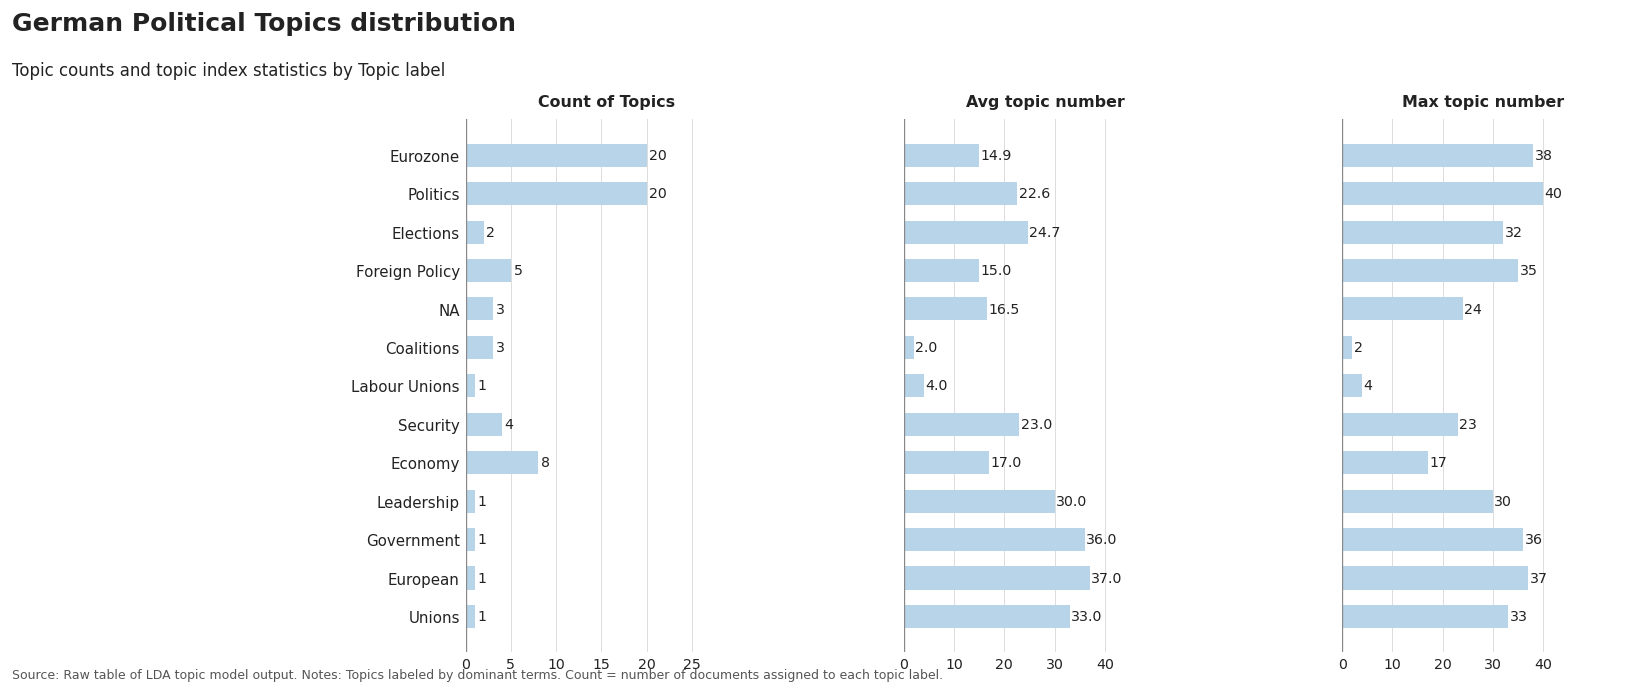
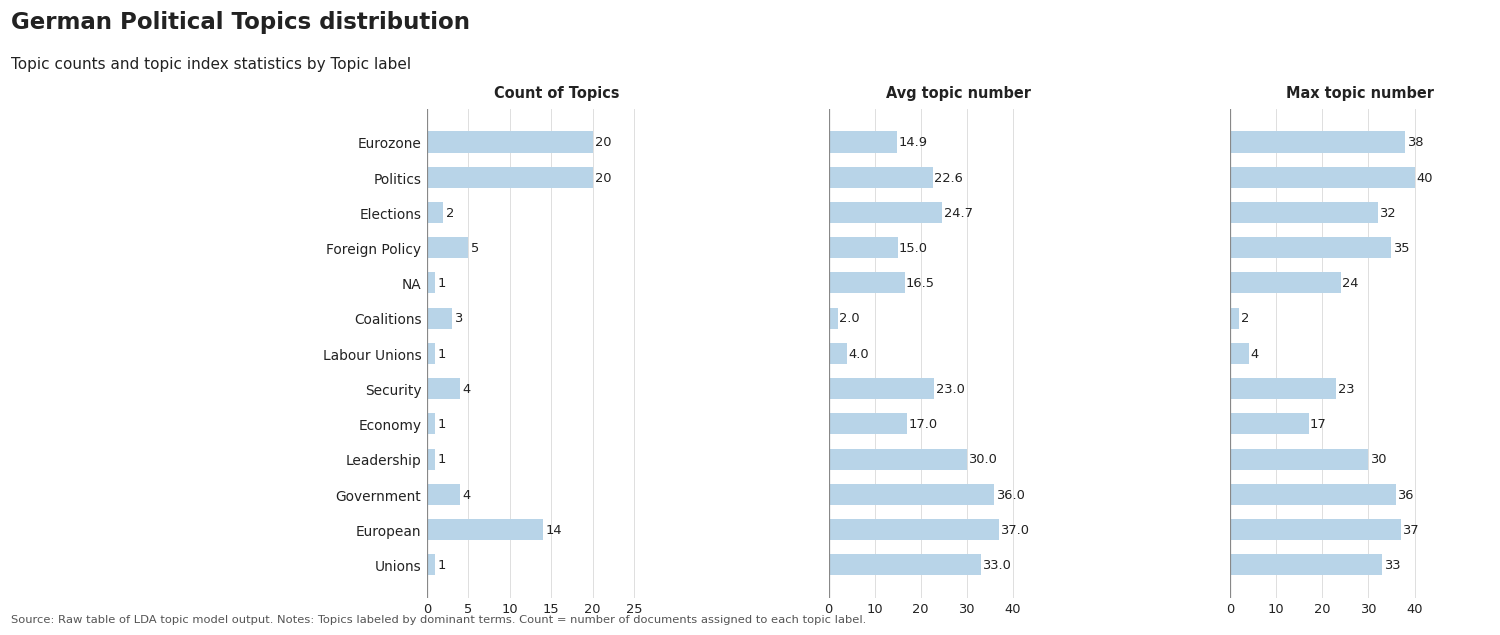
Count of Topics, NA: 3 -> 1
Count of Topics, Economy: 8 -> 1
Count of Topics, Government: 1 -> 4
Count of Topics, European: 1 -> 14
